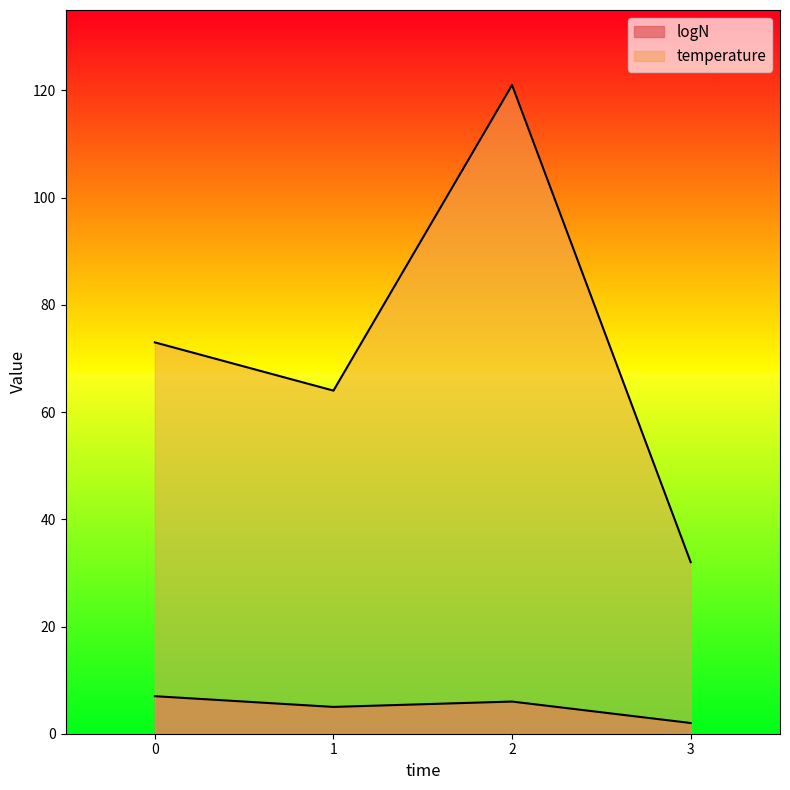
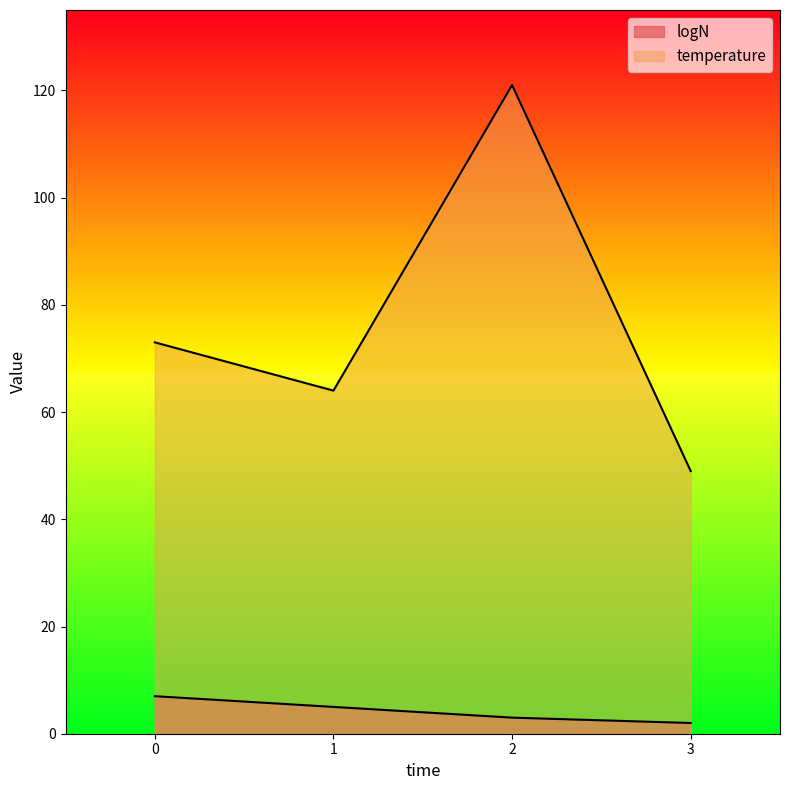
logN, 2: 6 -> 3
temperature, 3: 32 -> 49
